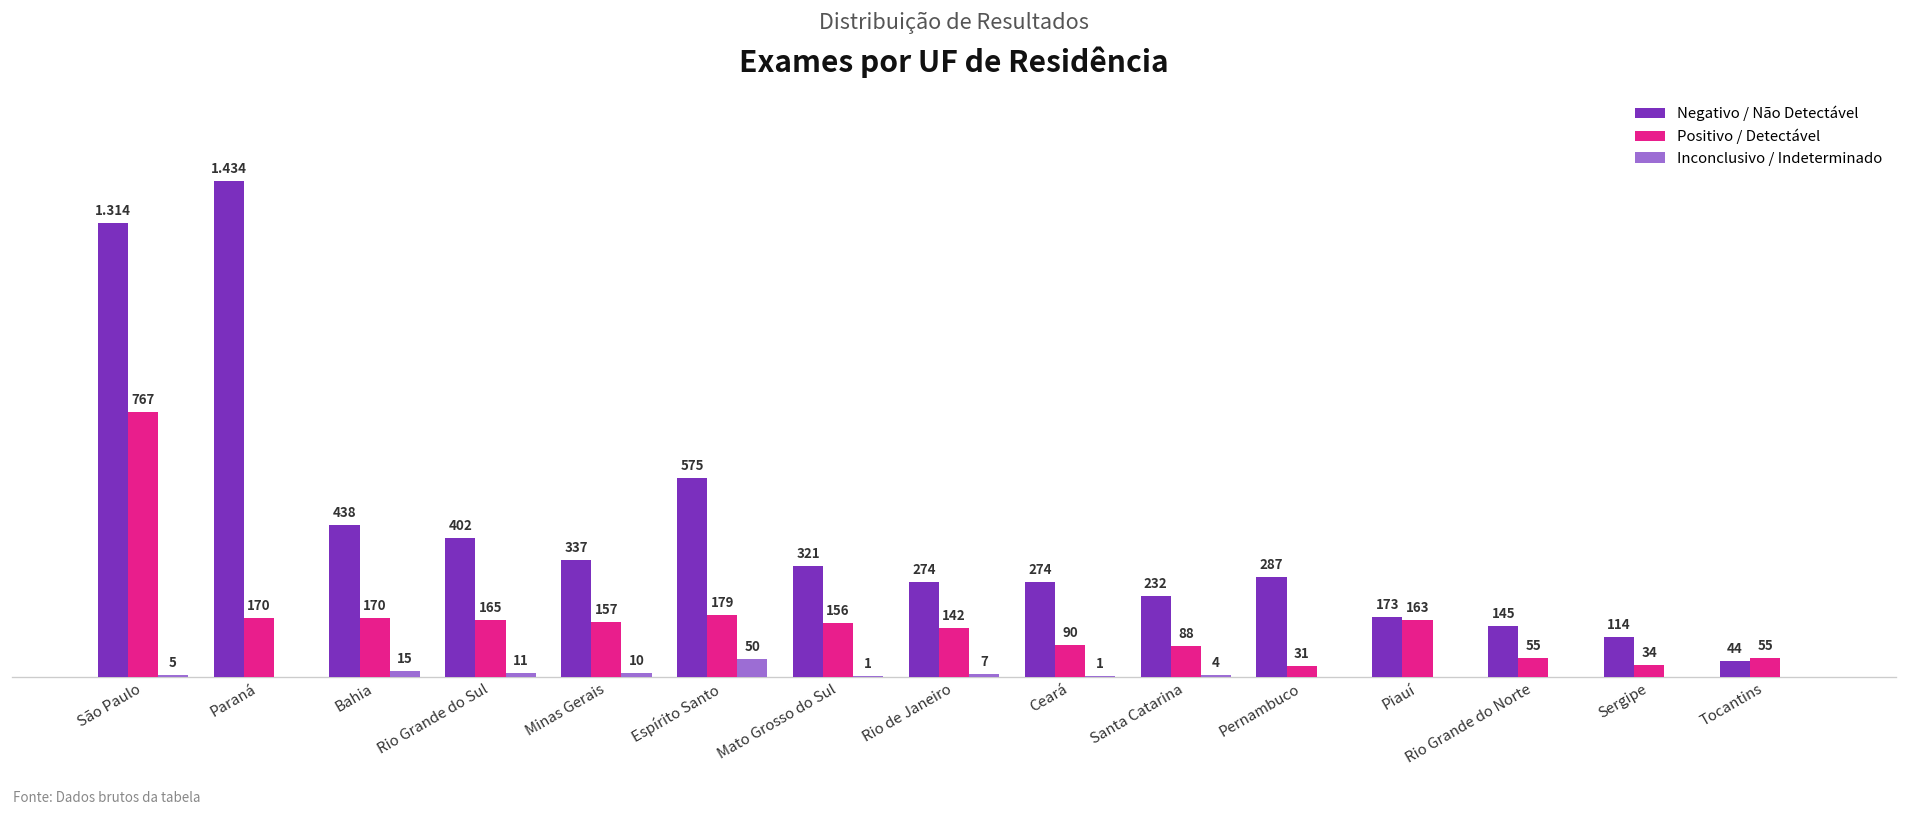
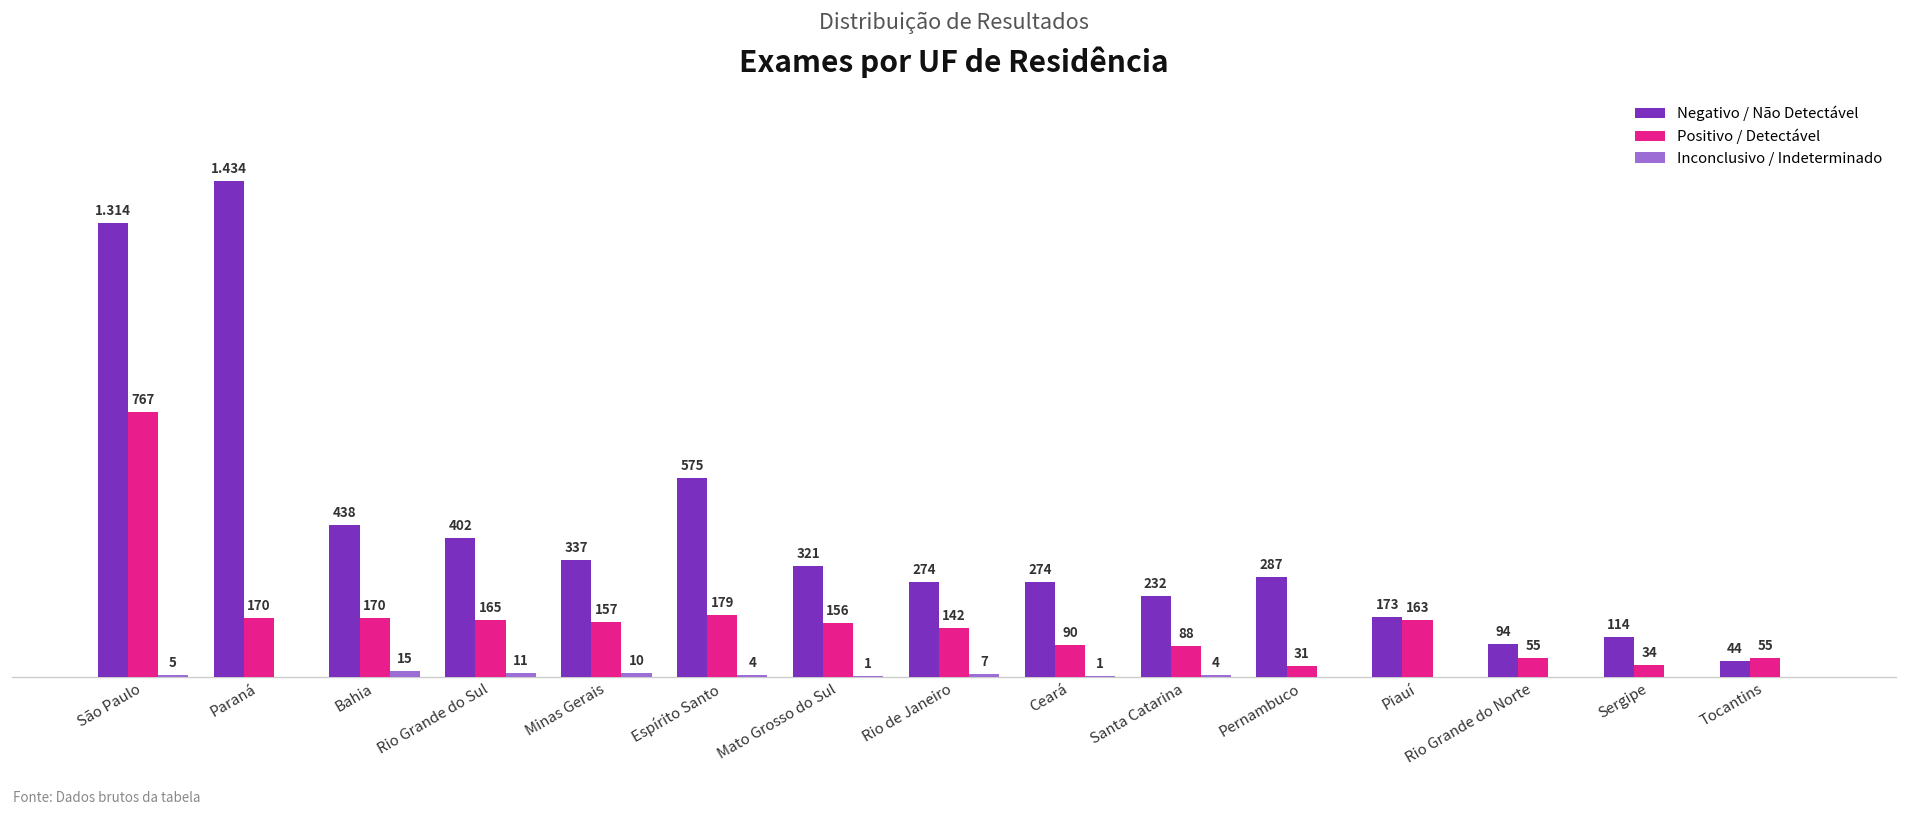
Inconclusivo / Indeterminado, Espírito Santo: 50 -> 4
Negativo / Não Detectável, Rio Grande do Norte: 145 -> 94
